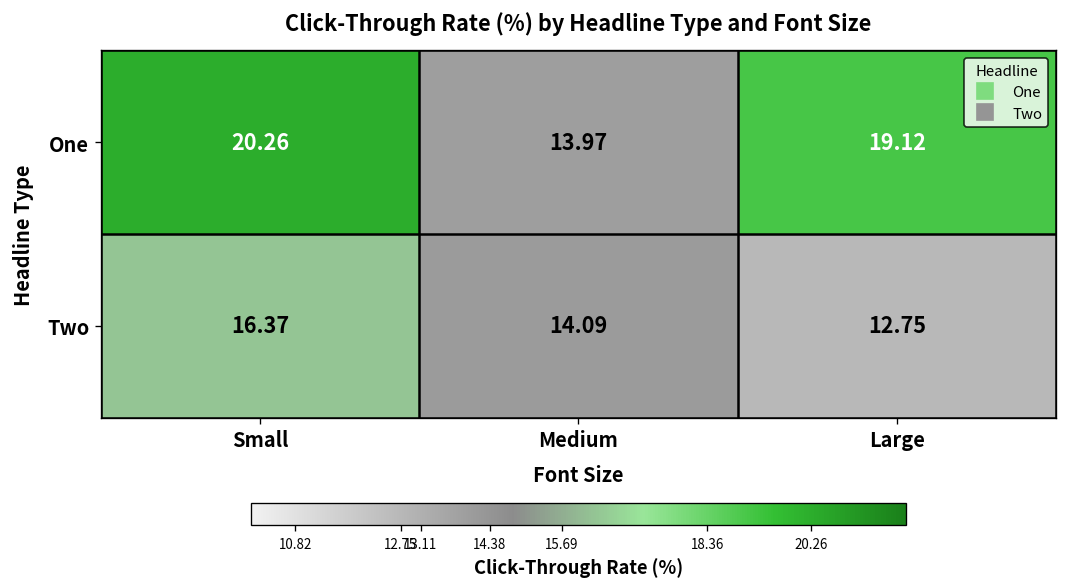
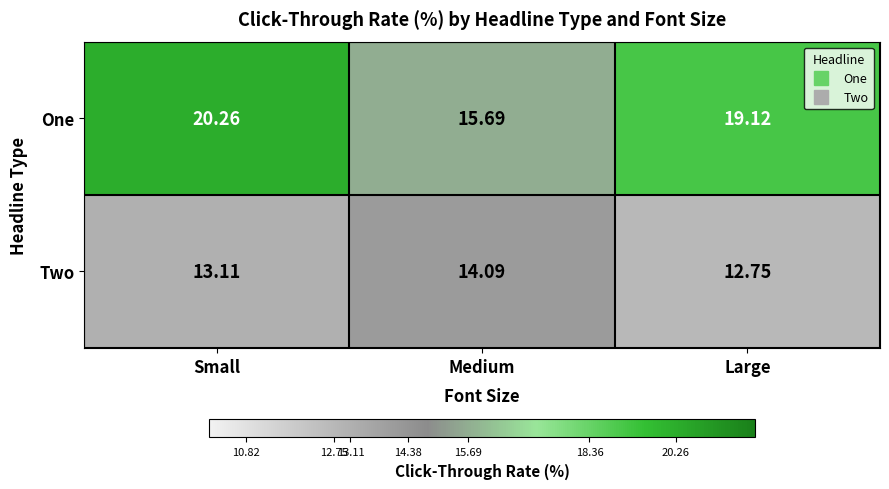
One, Medium: 13.97 -> 15.69
Two, Small: 16.37 -> 13.11
